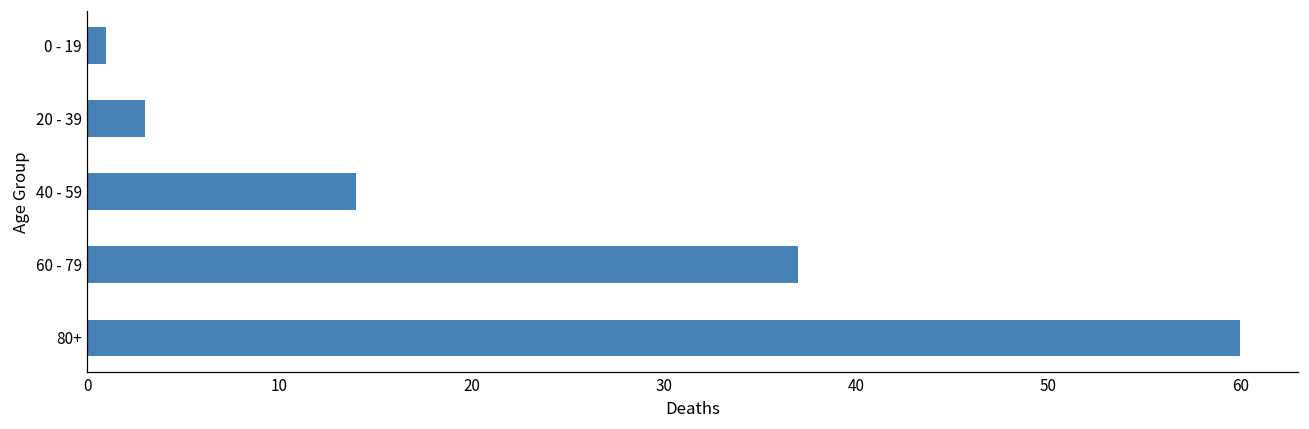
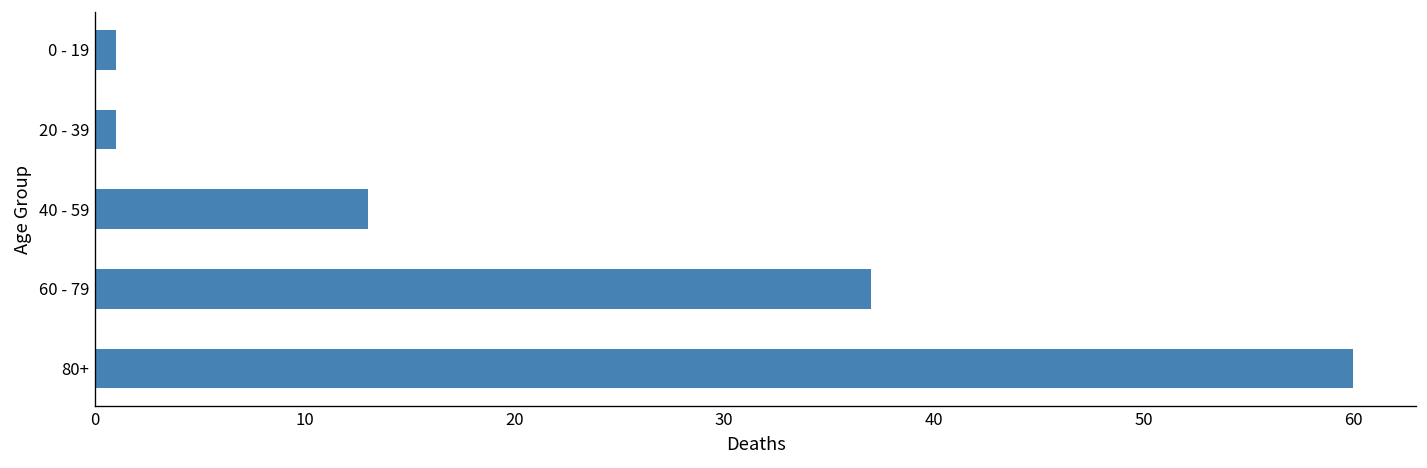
20 - 39: 3 -> 1
40 - 59: 14 -> 13
